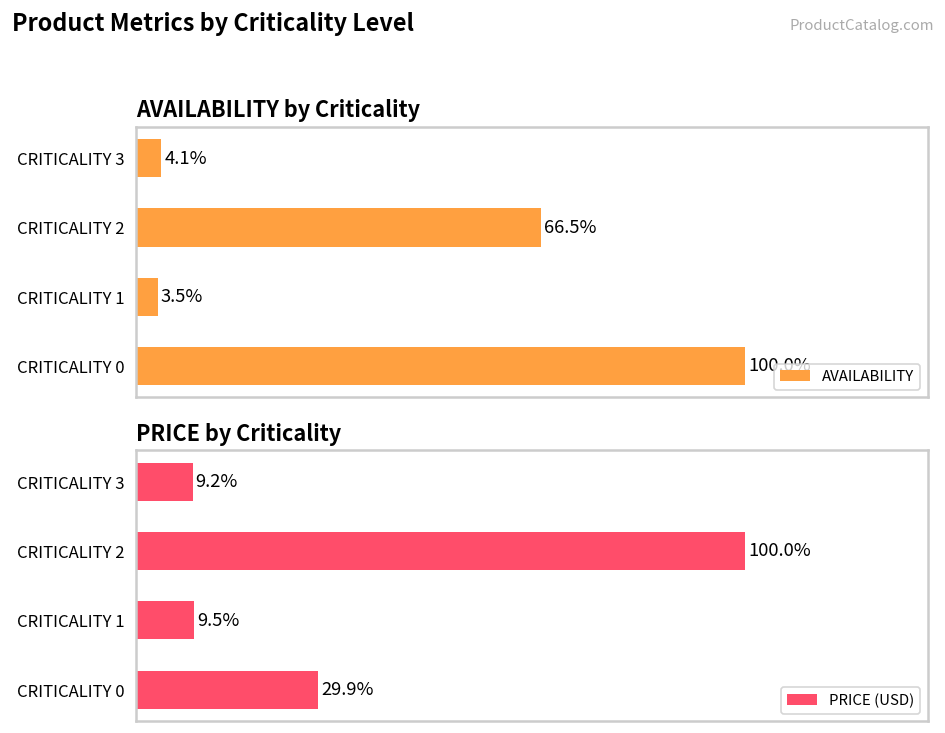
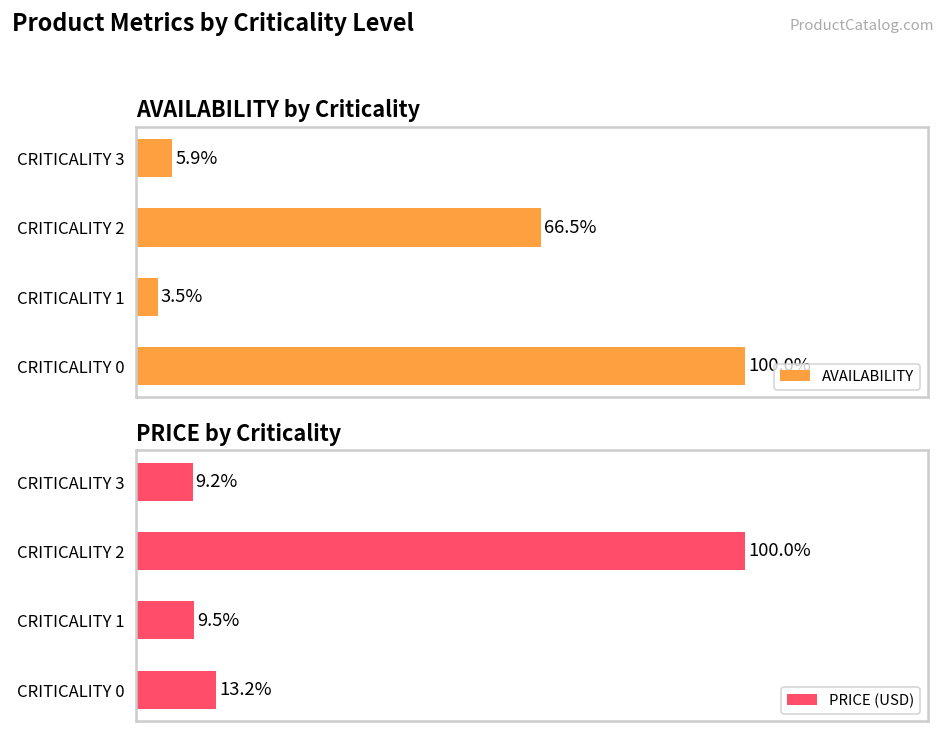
AVAILABILITY by Criticality, CRITICALITY 3: 4.1% -> 5.9%
PRICE by Criticality, CRITICALITY 0: 29.9% -> 13.2%
